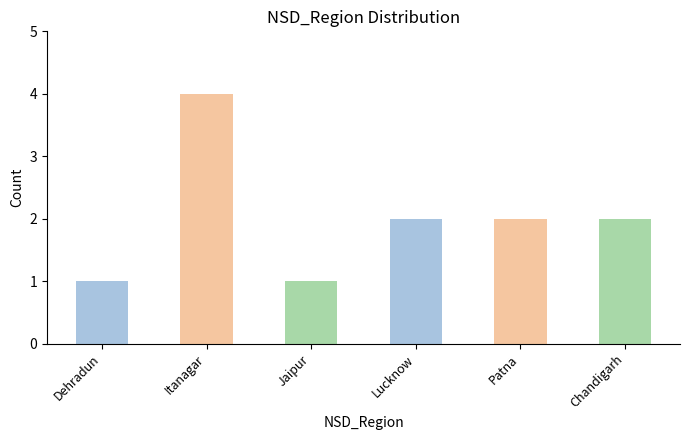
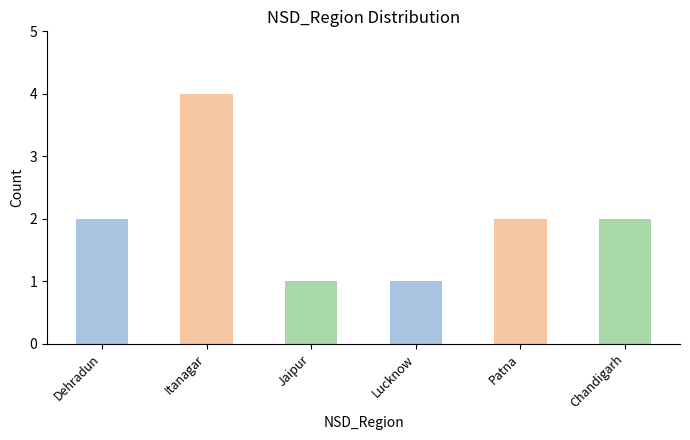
Dehradun: 1 -> 2
Lucknow: 2 -> 1
